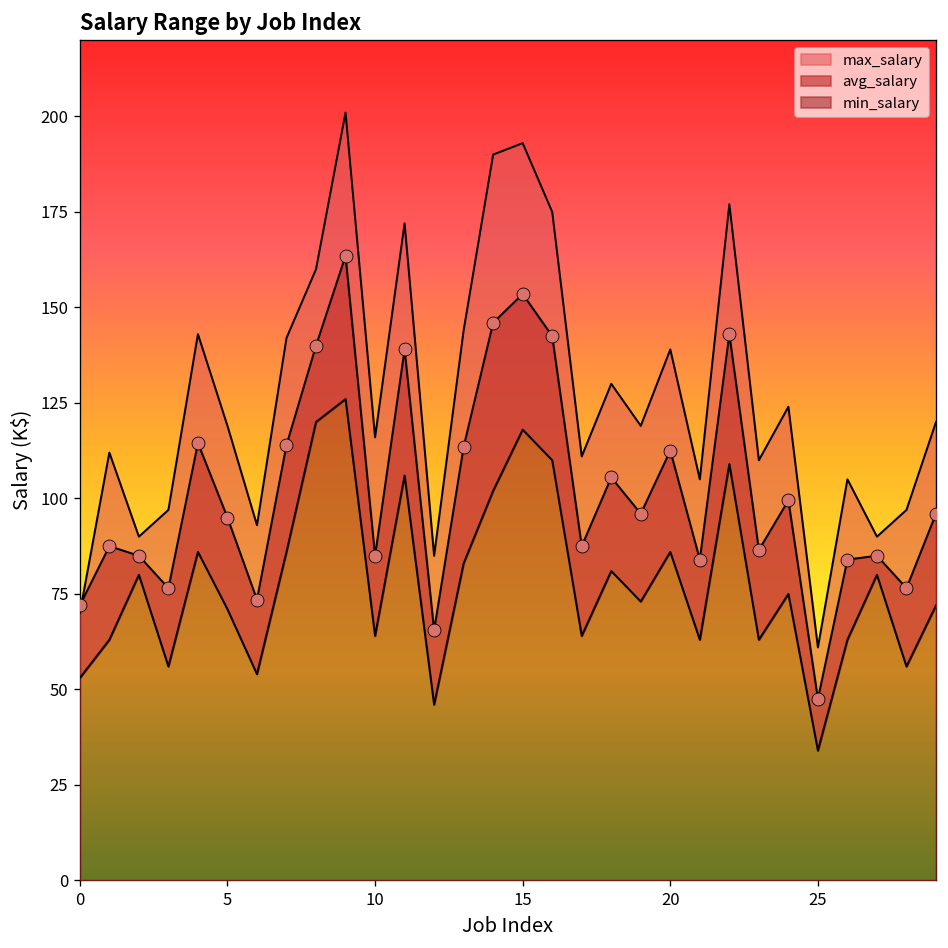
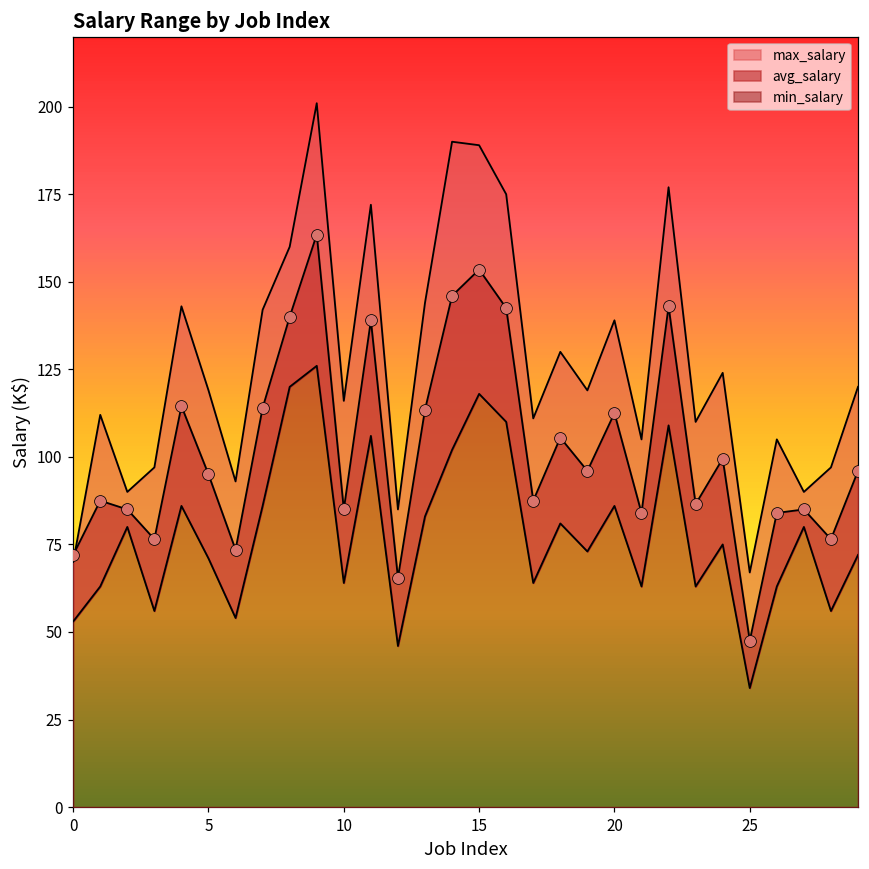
max_salary, 15: 193 -> 189
max_salary, 25: 61 -> 67
